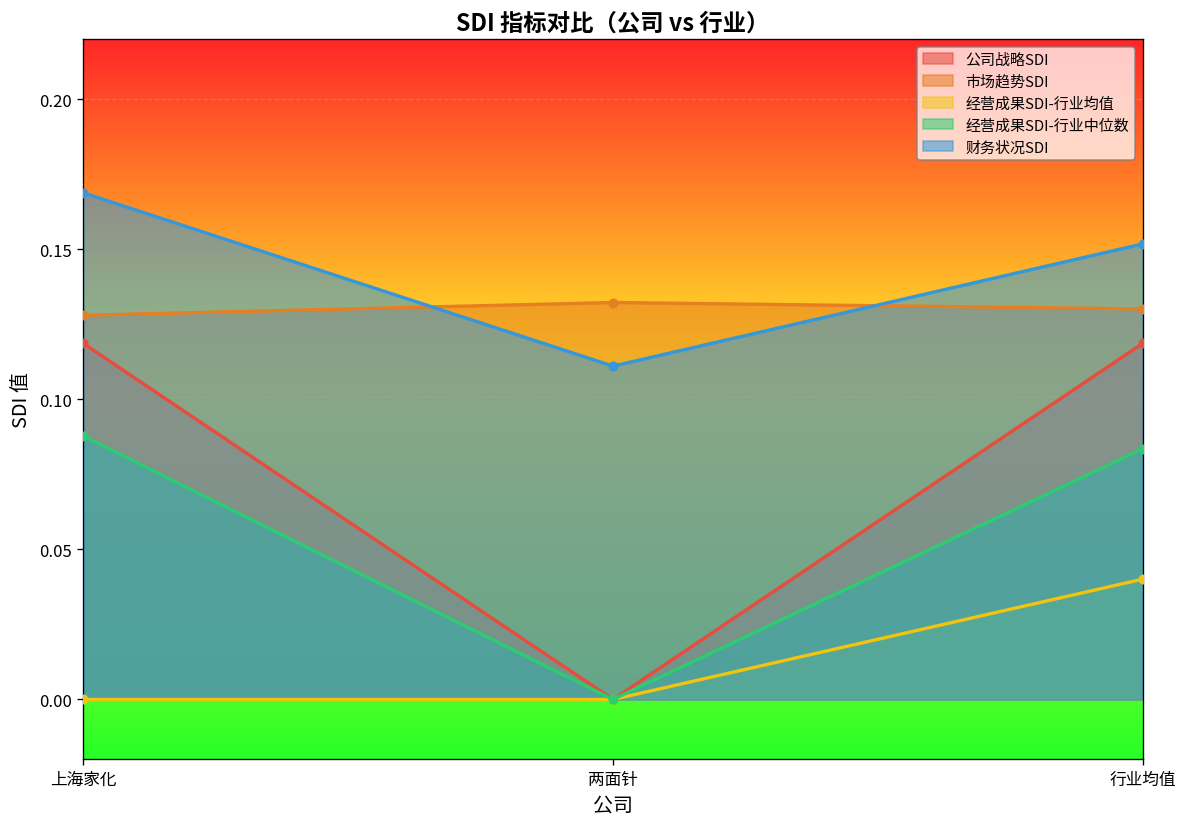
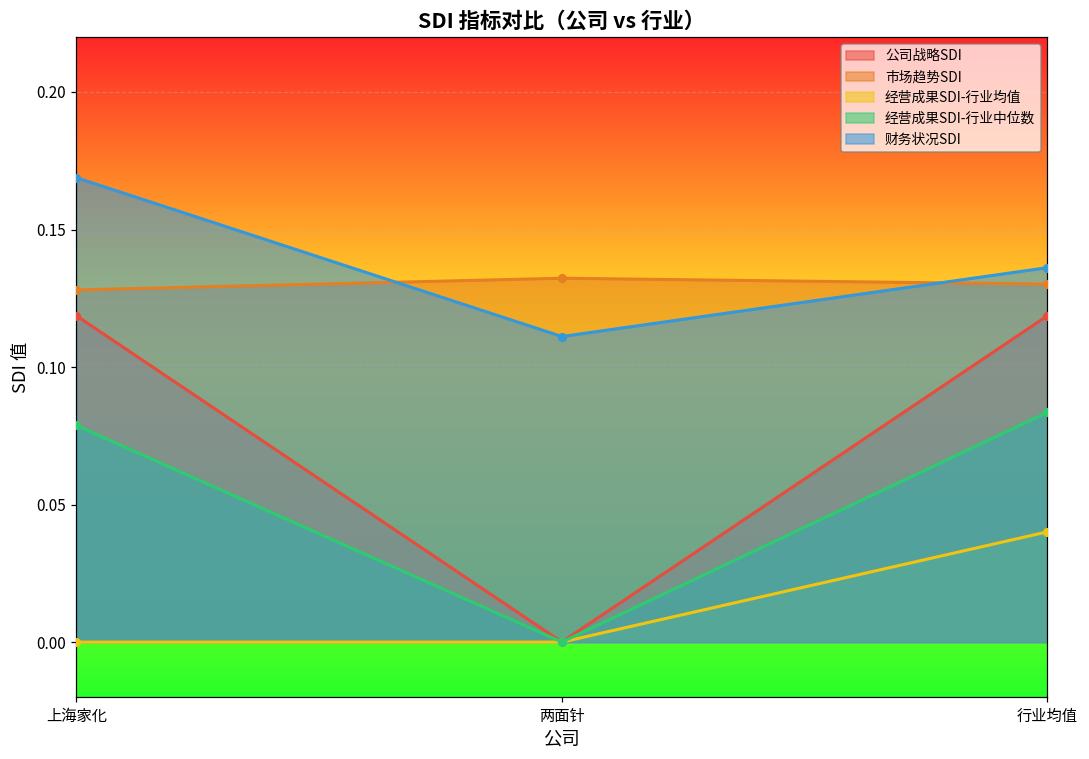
经营成果SDI-行业中位数, 上海家化: 0.088 -> 0.079
财务状况SDI, 行业均值: 0.152 -> 0.136
